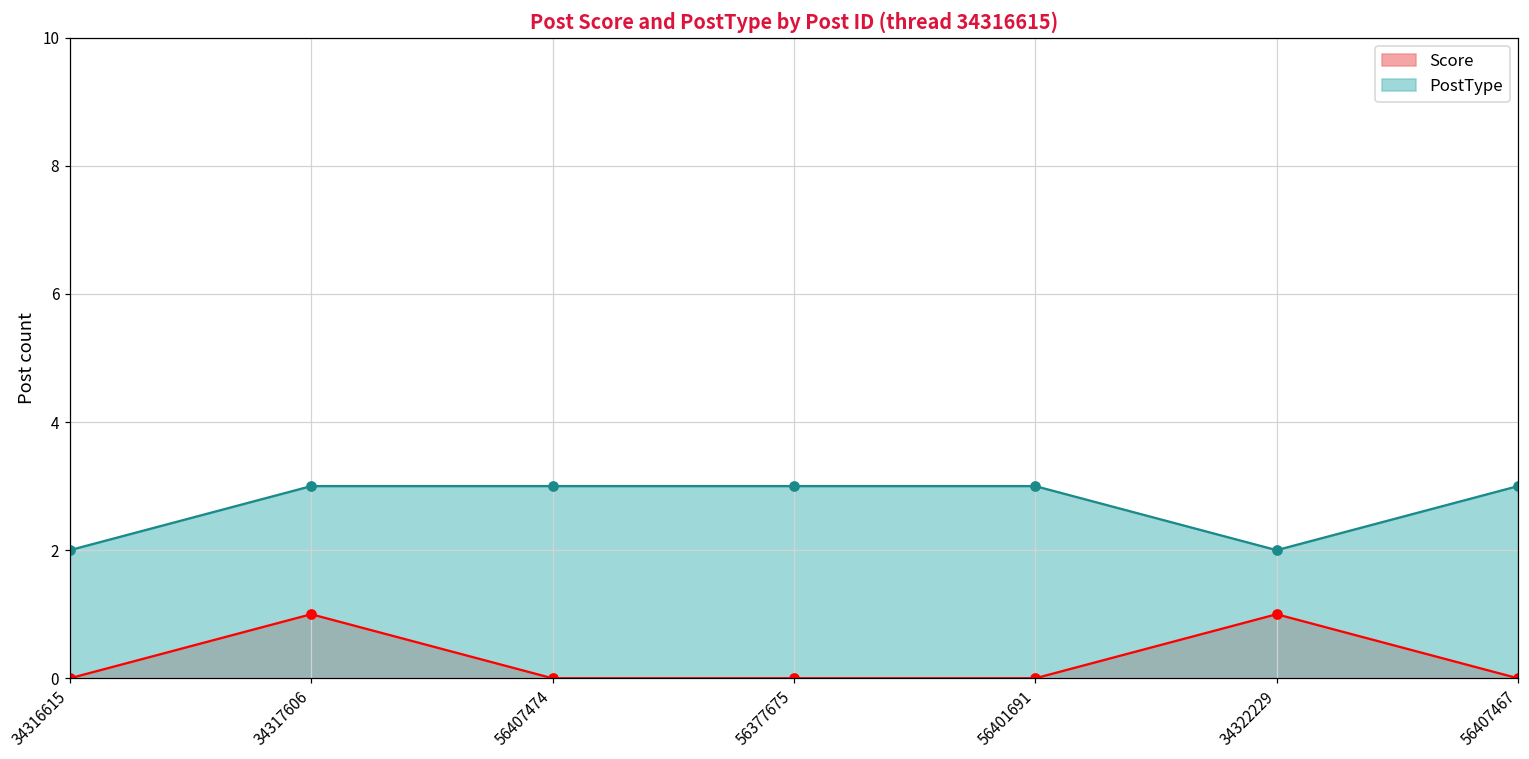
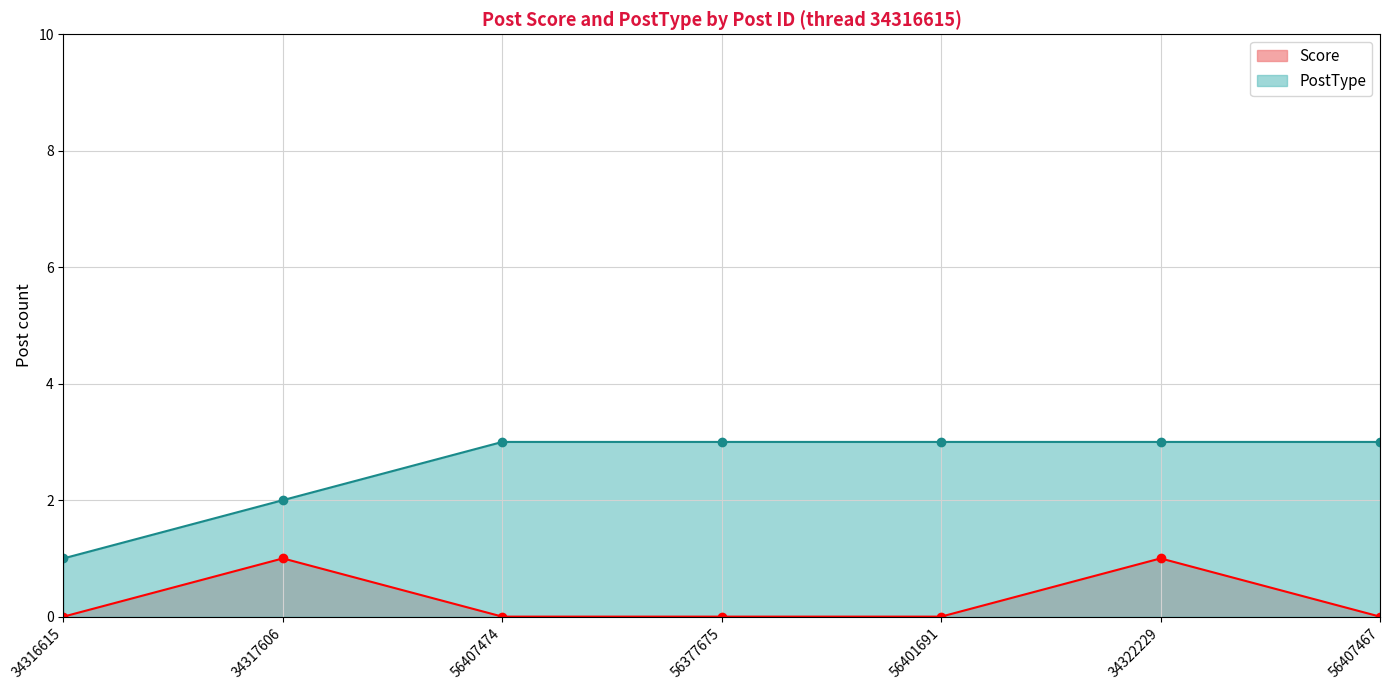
PostType, 34316615: 2 -> 1
PostType, 34317606: 3 -> 2
PostType, 34322229: 2 -> 3
